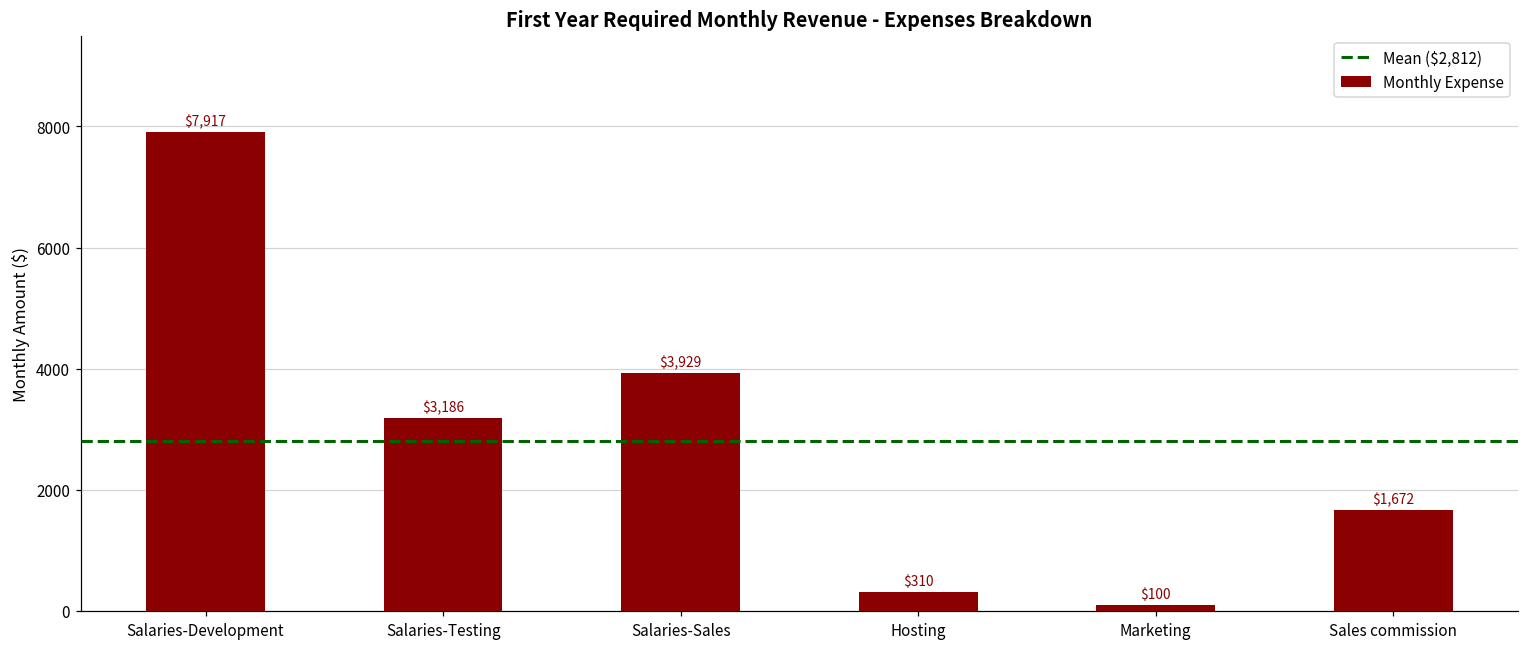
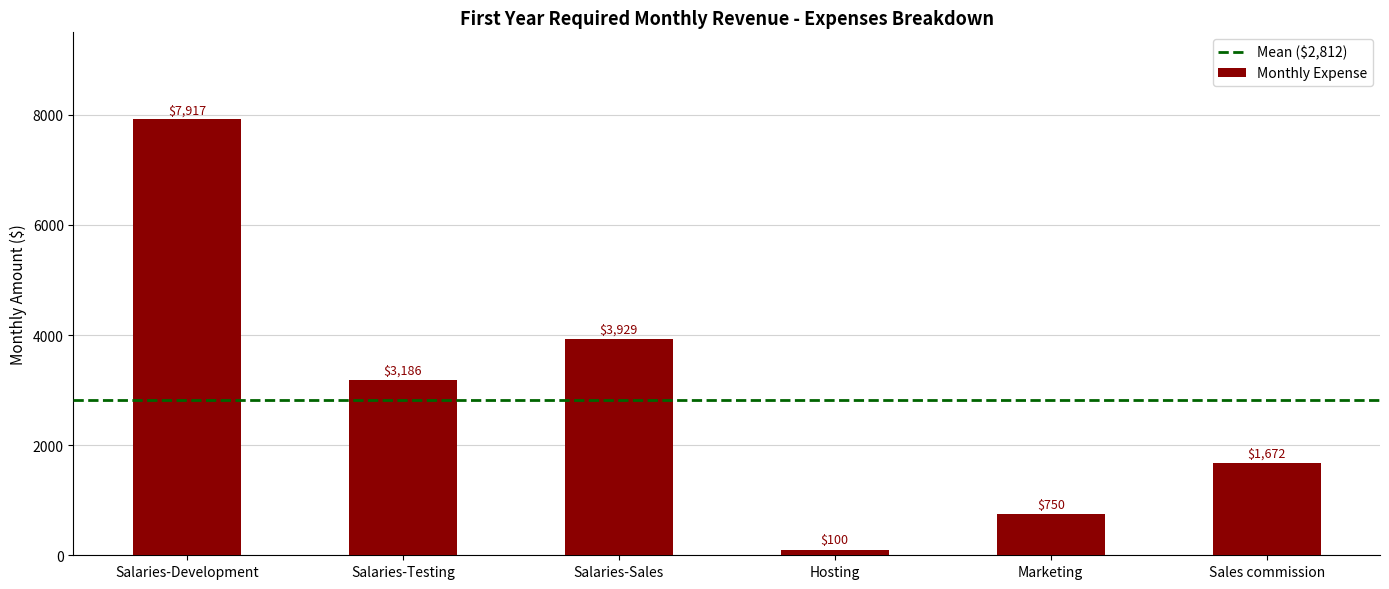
Hosting: $310 -> $100
Marketing: $100 -> $750
